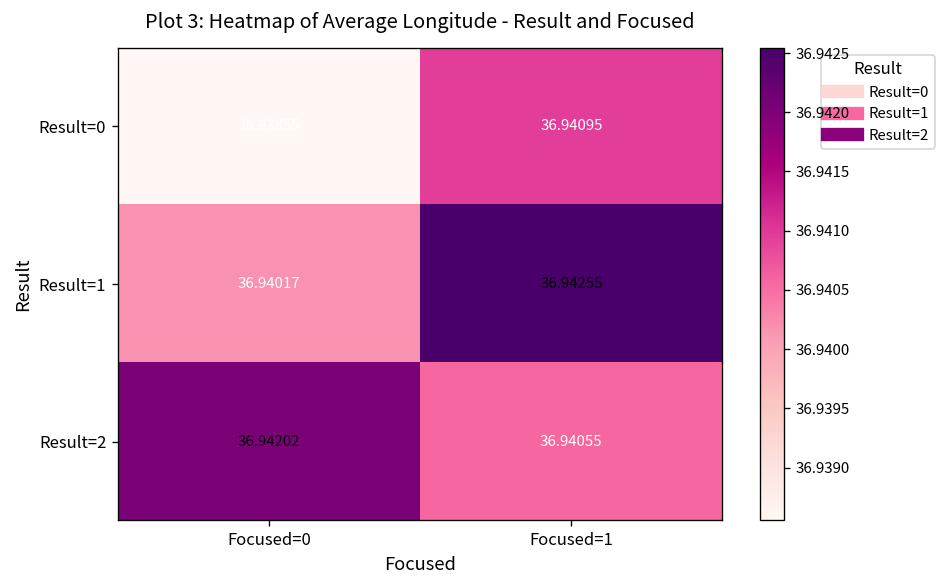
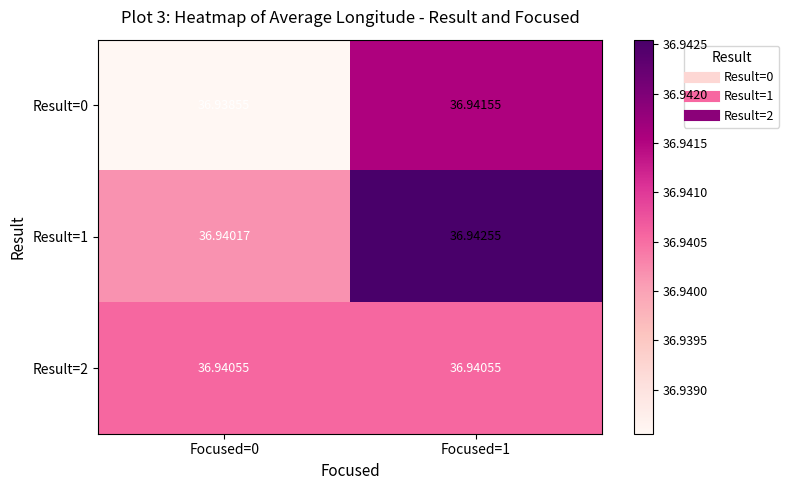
Result=0, Focused=1: 36.94095 -> 36.94155
Result=2, Focused=0: 36.94202 -> 36.94055
